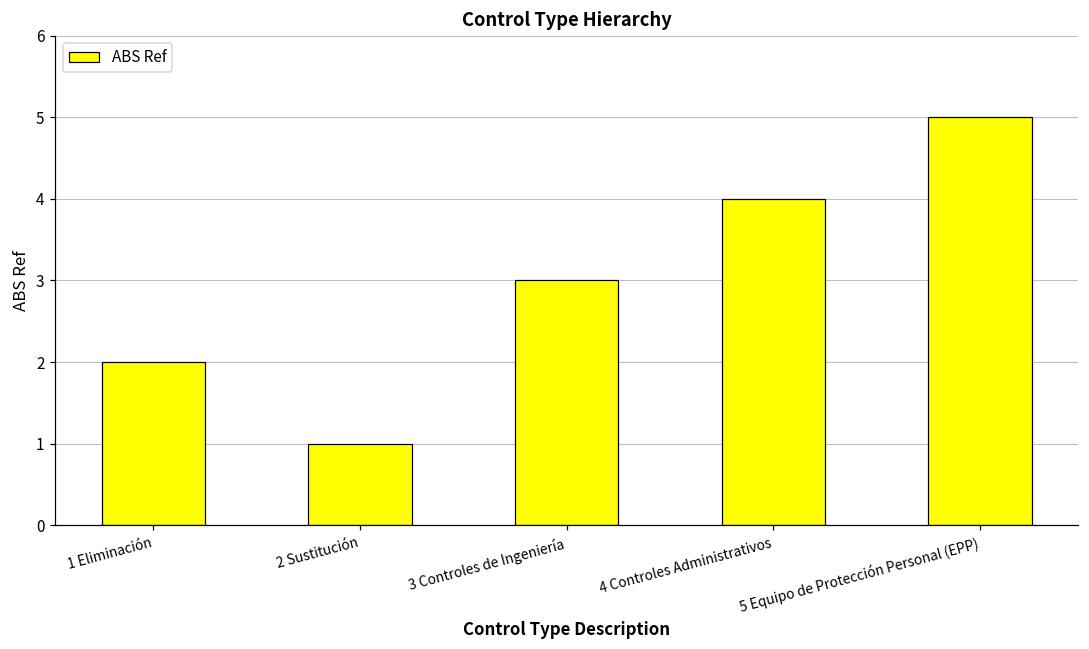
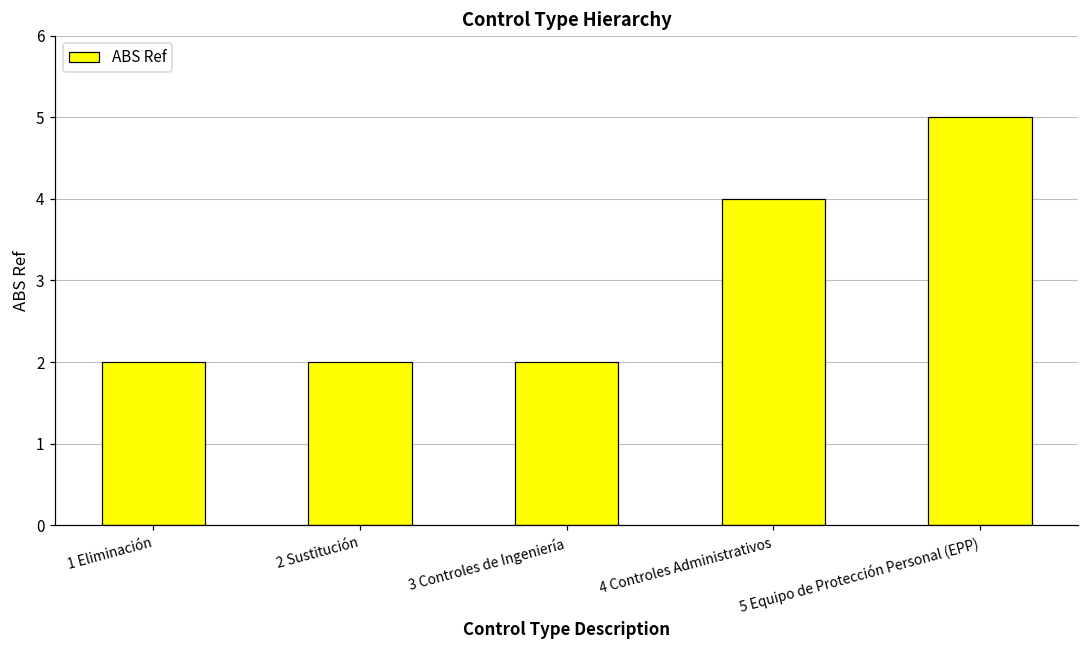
2 Sustitución: 1 -> 2
3 Controles de Ingeniería: 3 -> 2
